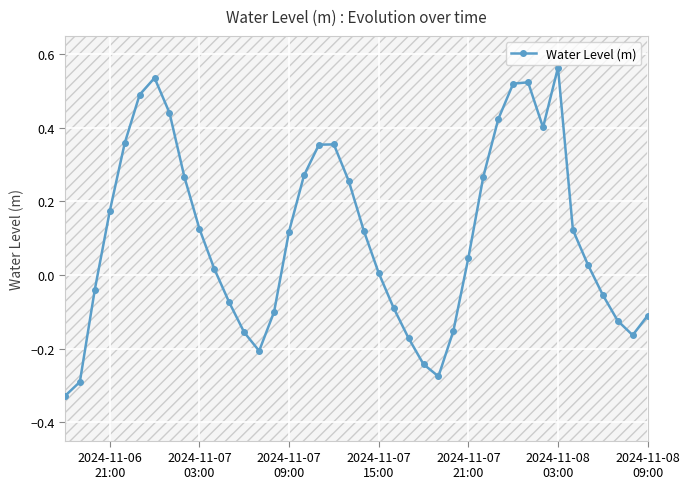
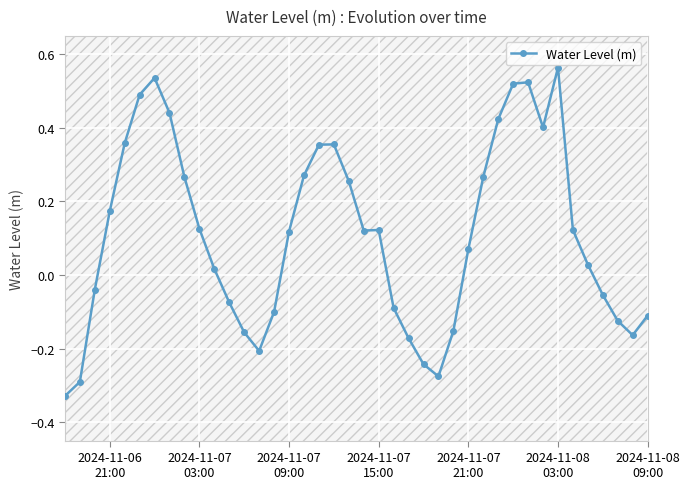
Water Level (m), 2024-11-07 15:00: 0.01 -> 0.12
Water Level (m), 2024-11-07 21:00: 0.05 -> 0.07
